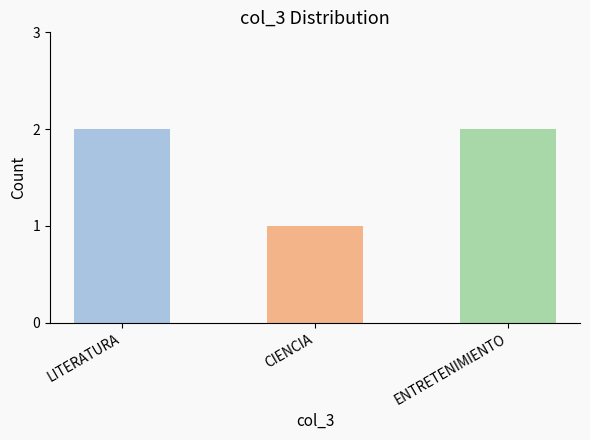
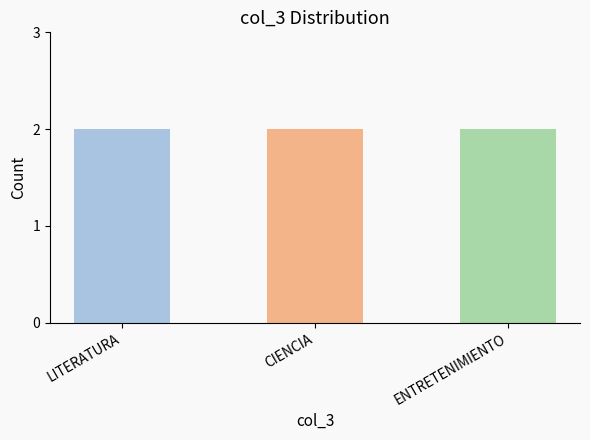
CIENCIA: 1 -> 2
